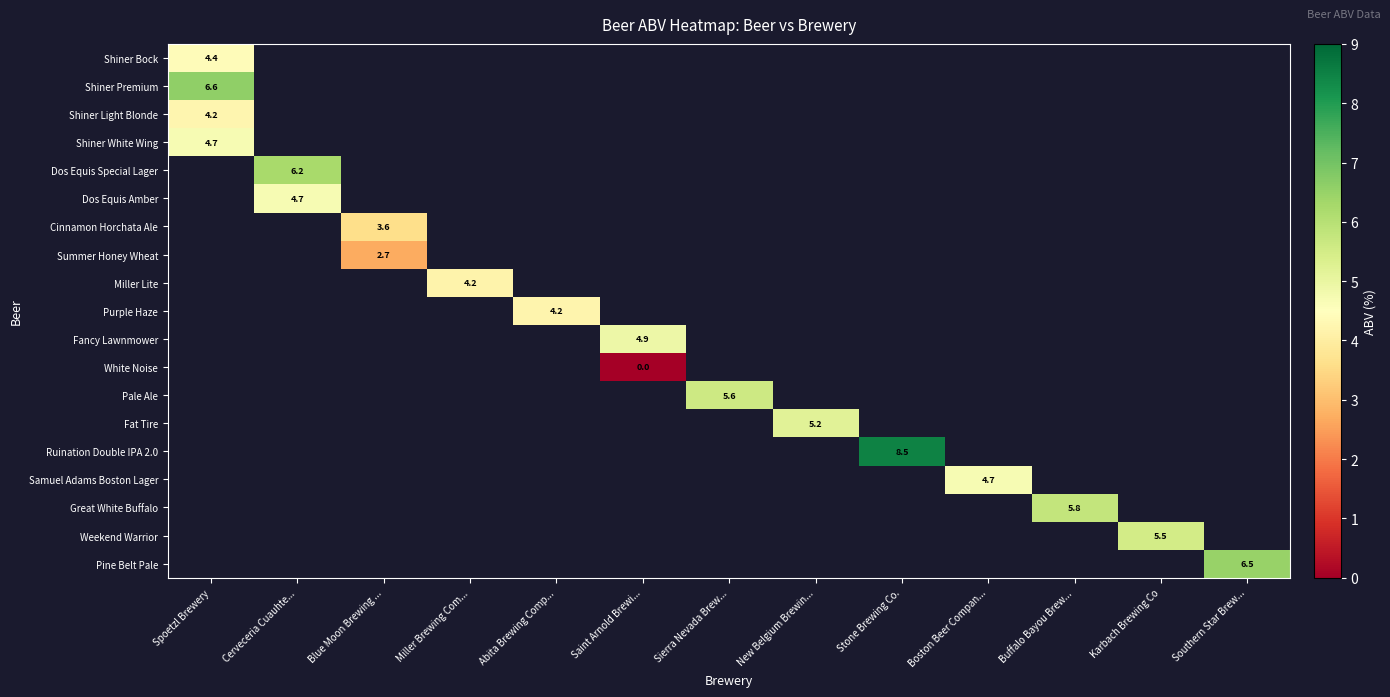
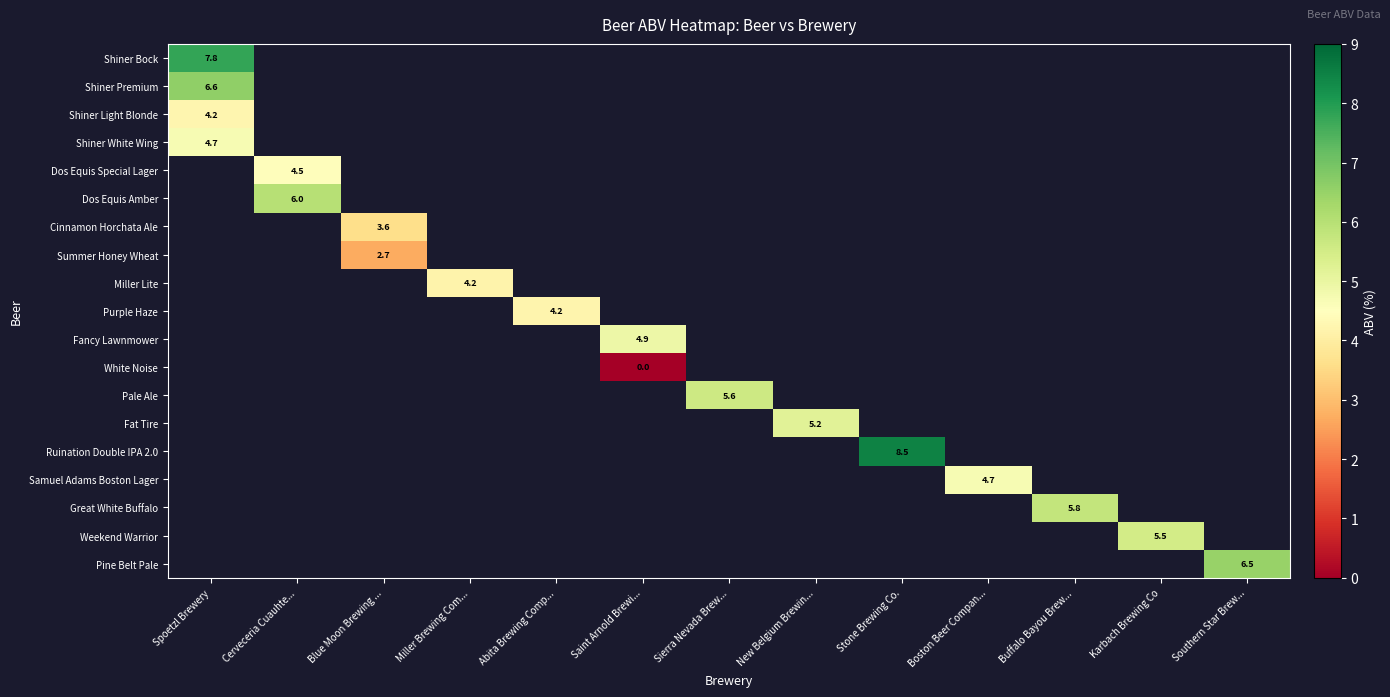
Shiner Bock, Spoetzl Brewery: 4.4 -> 7.8
Dos Equis Special Lager, Cerveceria Cuauhte...: 6.2 -> 4.5
Dos Equis Amber, Cerveceria Cuauhte...: 4.7 -> 6.0
